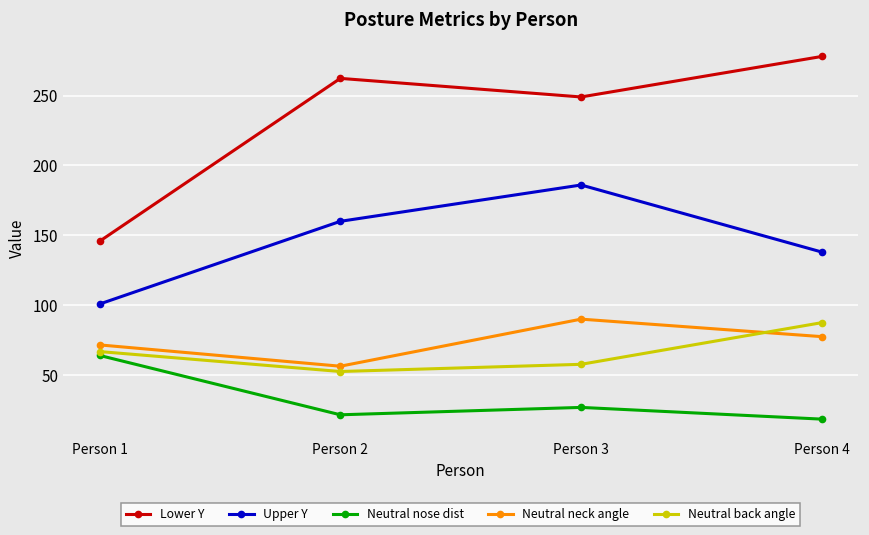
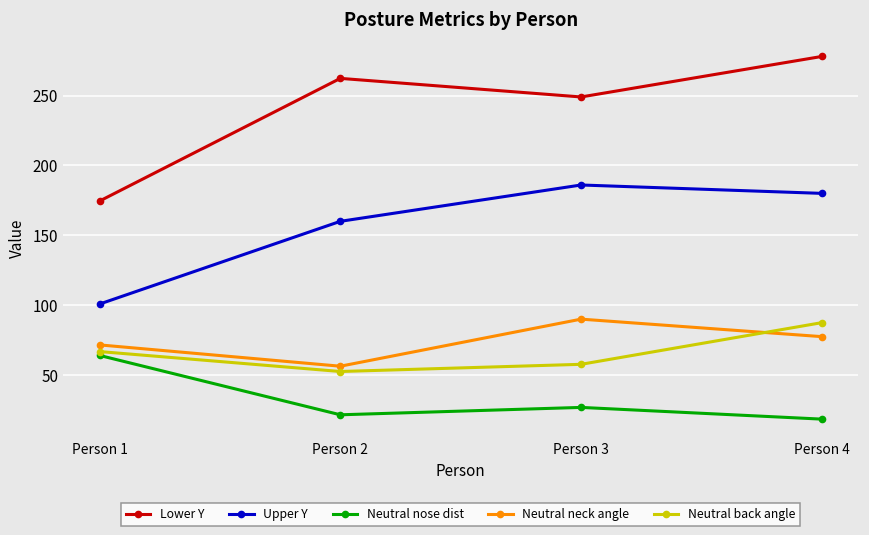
Lower Y, Person 1: 146 -> 175
Upper Y, Person 4: 138 -> 180
